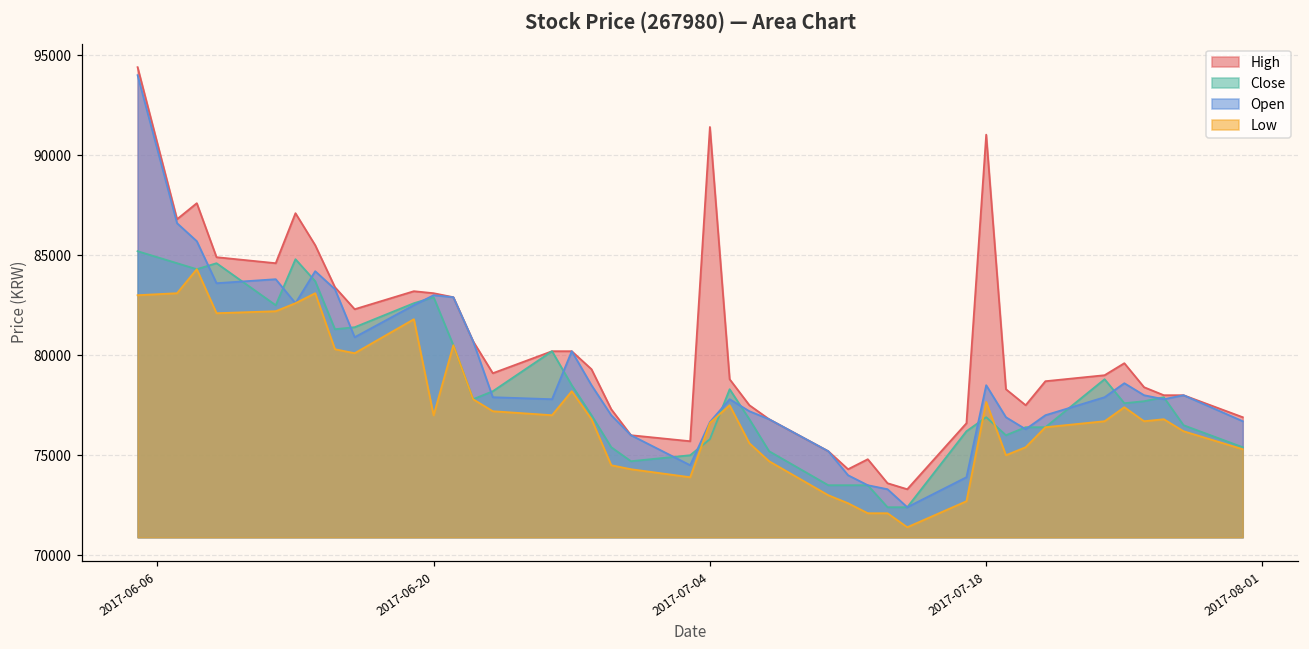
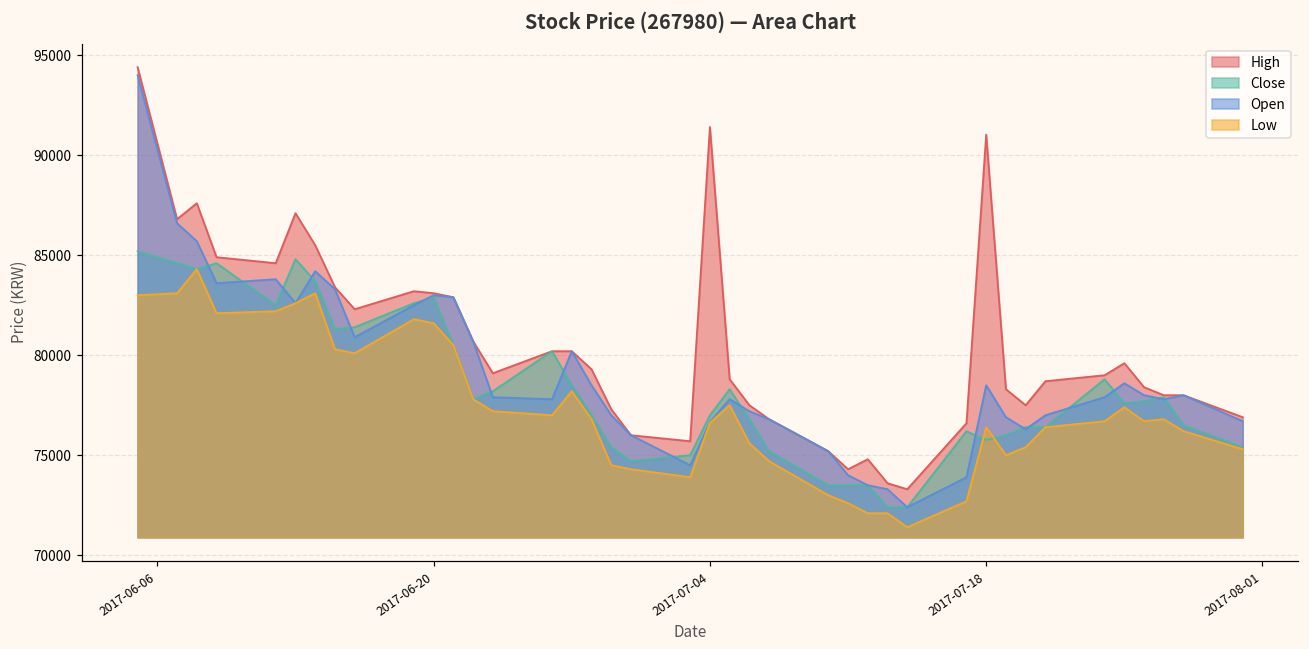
Low, 2017-06-20: 77000 -> 81600
Close, 2017-07-04: 75800 -> 77000
Close, 2017-07-18: 76900 -> 75800
Low, 2017-07-18: 77700 -> 76400
